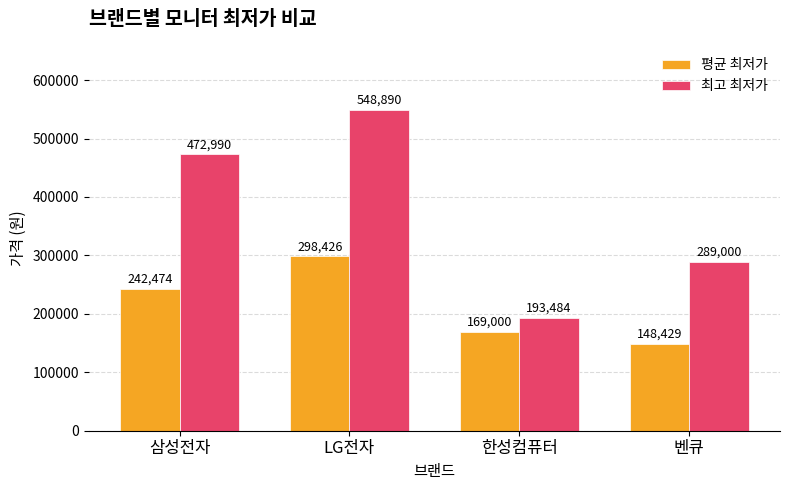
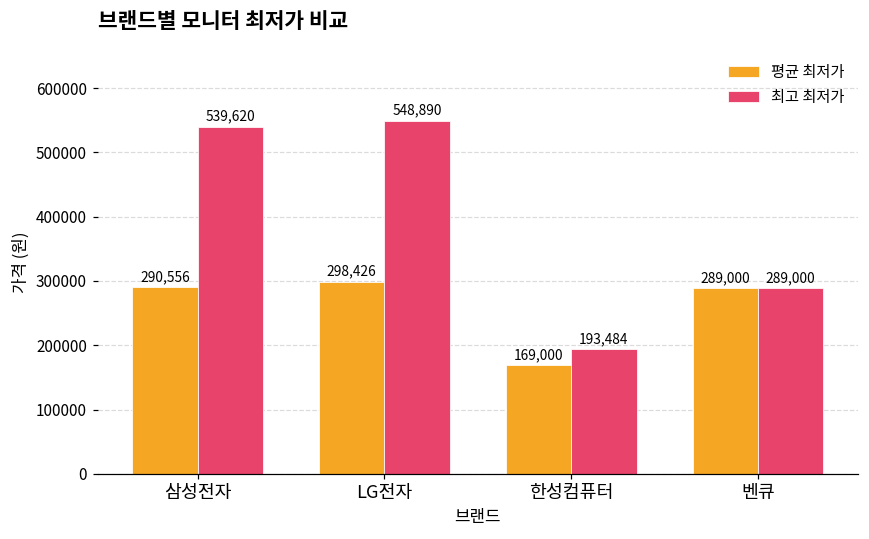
평균 최저가, 삼성전자: 242,474 -> 290,556
최고 최저가, 삼성전자: 472,990 -> 539,620
평균 최저가, 벤큐: 148,429 -> 289,000
